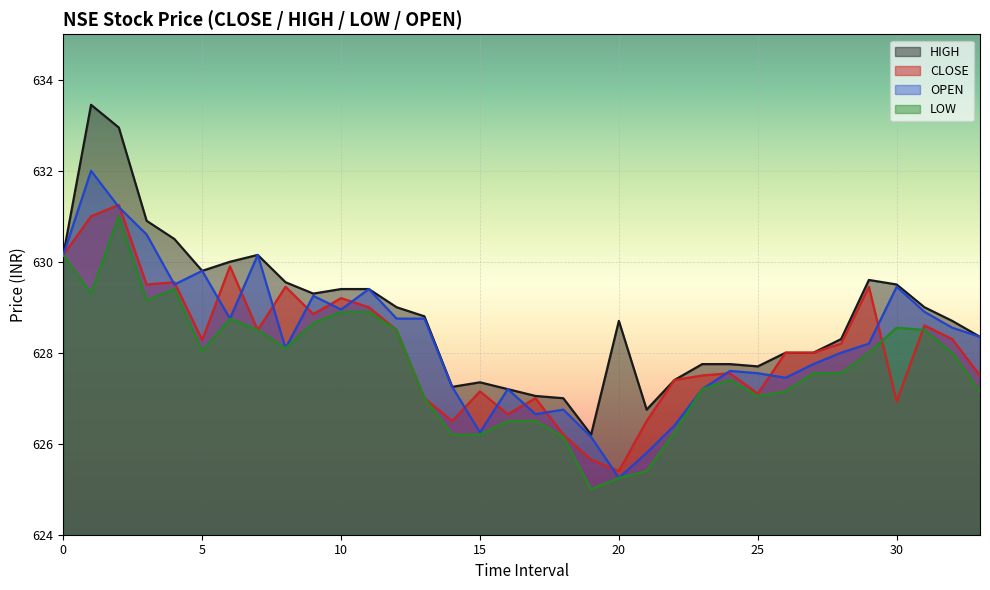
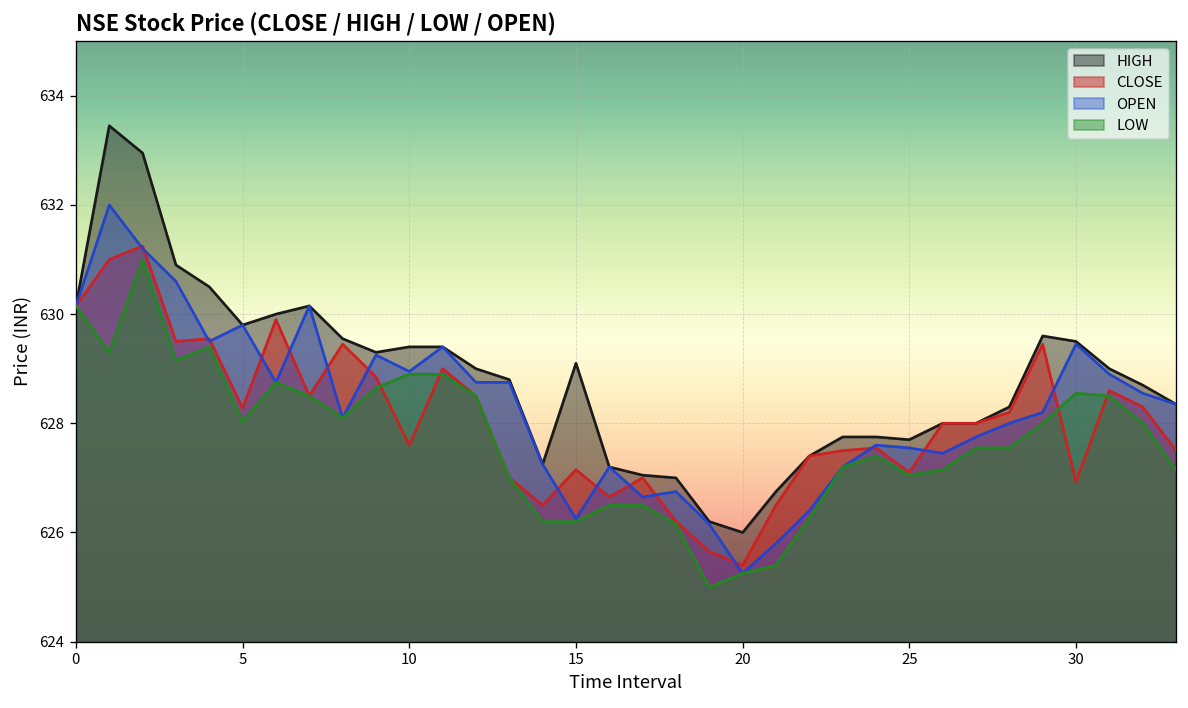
CLOSE, 10: 629.2 -> 627.6
HIGH, 15: 627.4 -> 629.1
HIGH, 20: 628.7 -> 626.0
